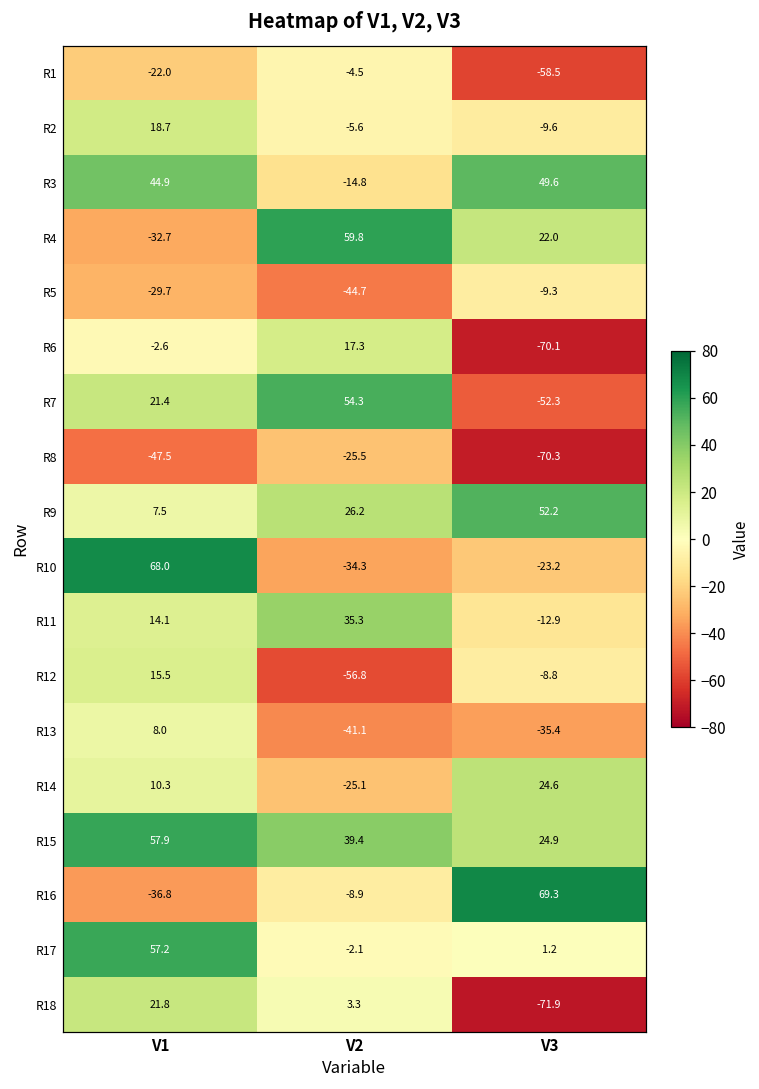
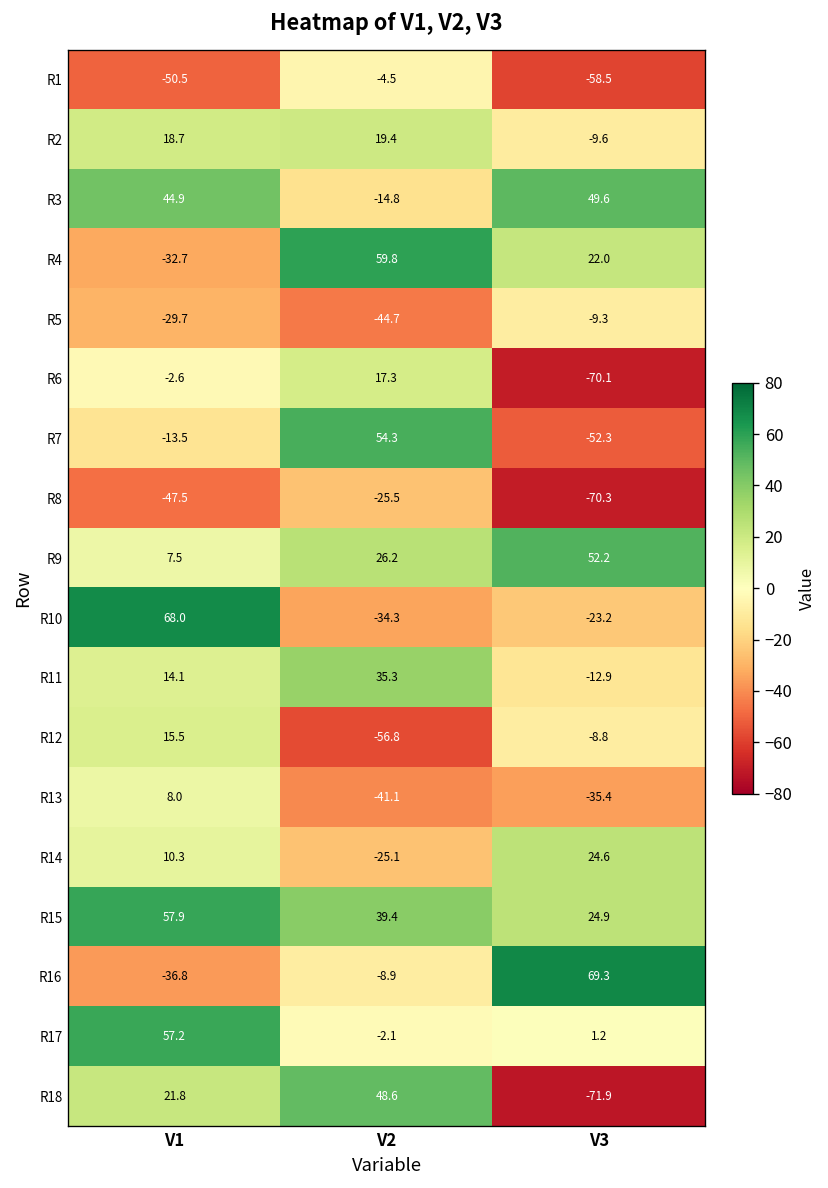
R1, V1: -22.0 -> -50.5
R2, V2: -5.6 -> 19.4
R7, V1: 21.4 -> -13.5
R18, V2: 3.3 -> 48.6
